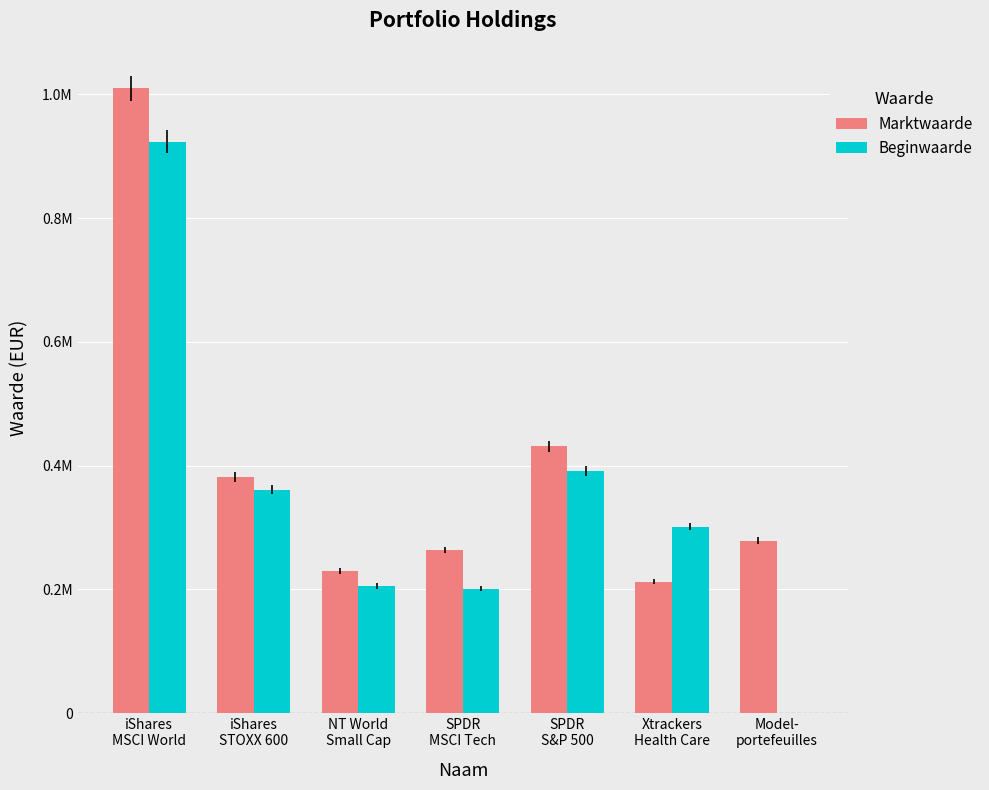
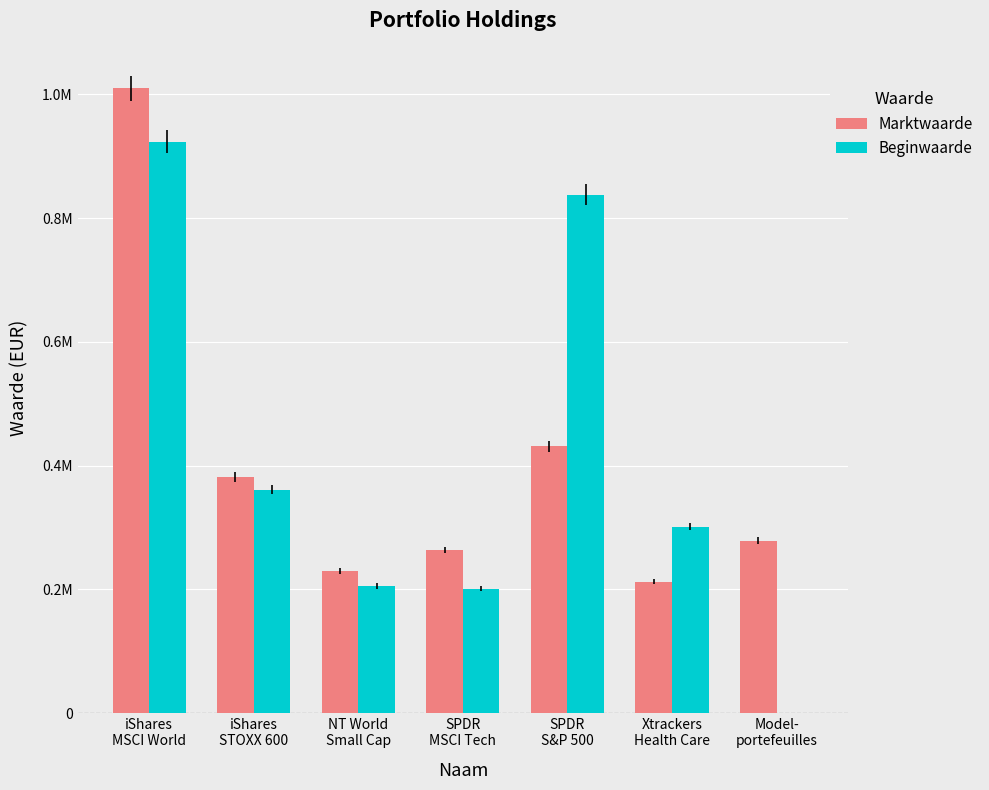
Beginwaarde, SPDR S&P 500: 390000 -> 840000
